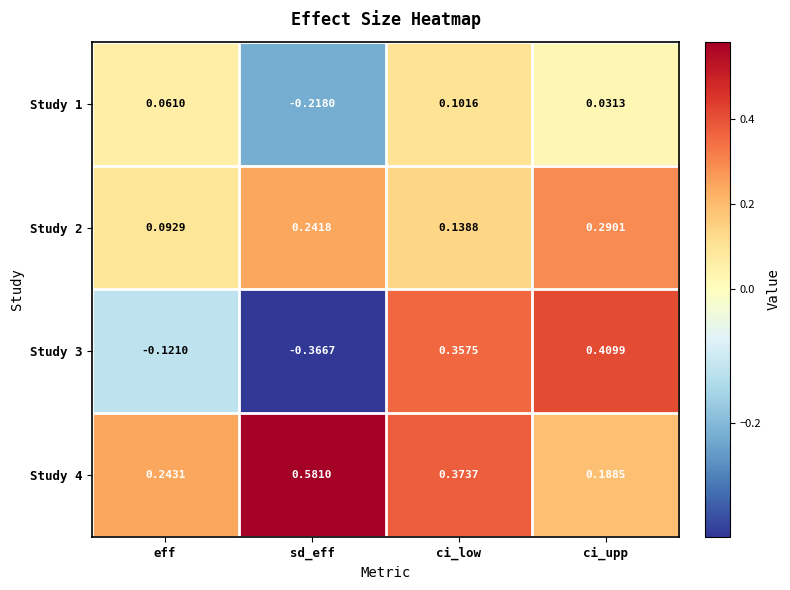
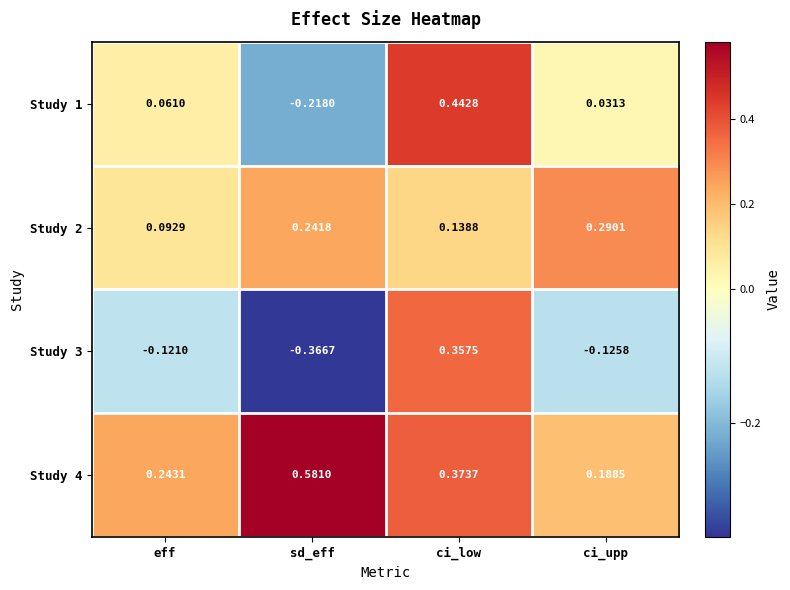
Study 1, ci_low: 0.1016 -> 0.4428
Study 3, ci_upp: 0.4099 -> -0.1258
